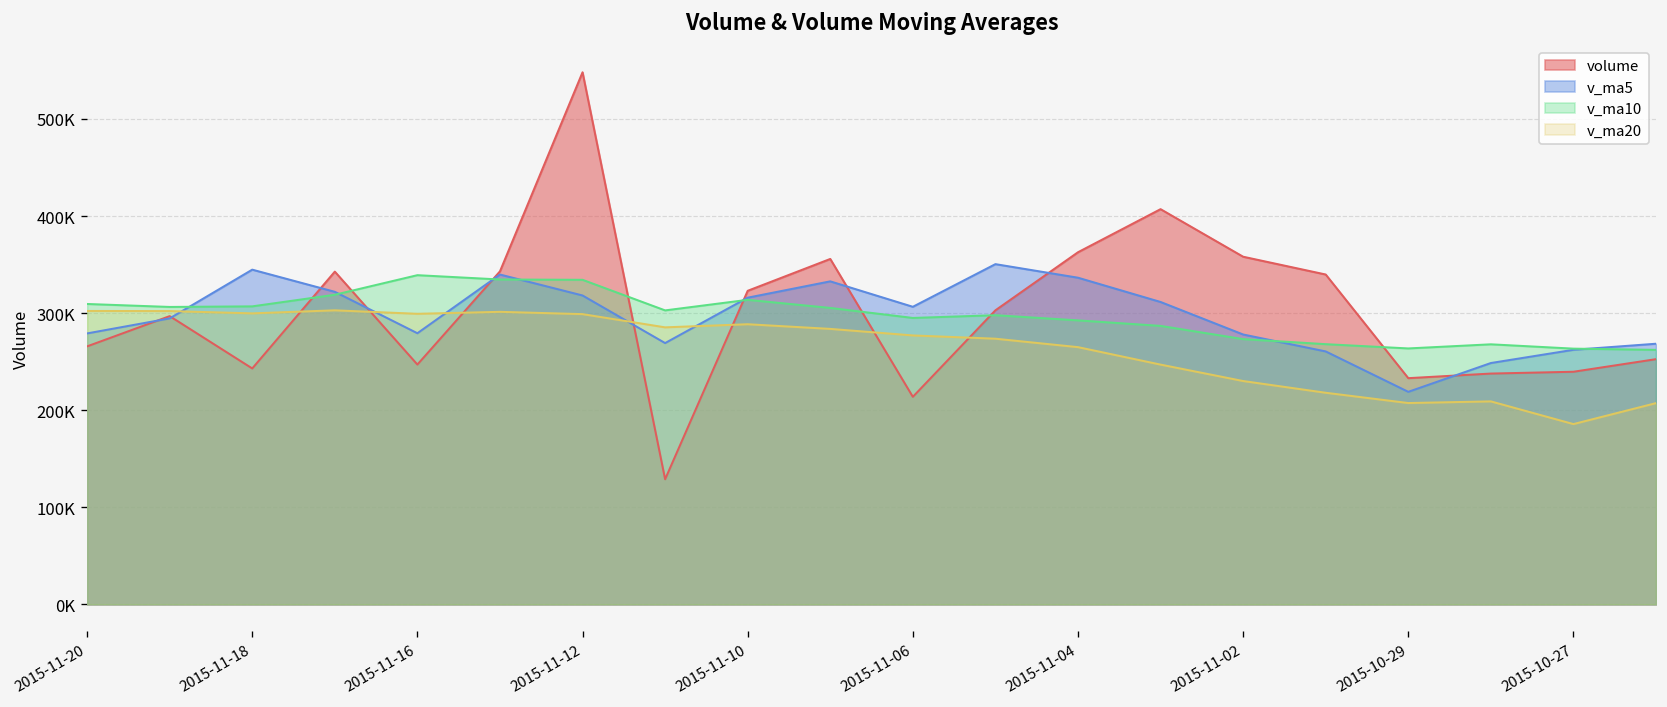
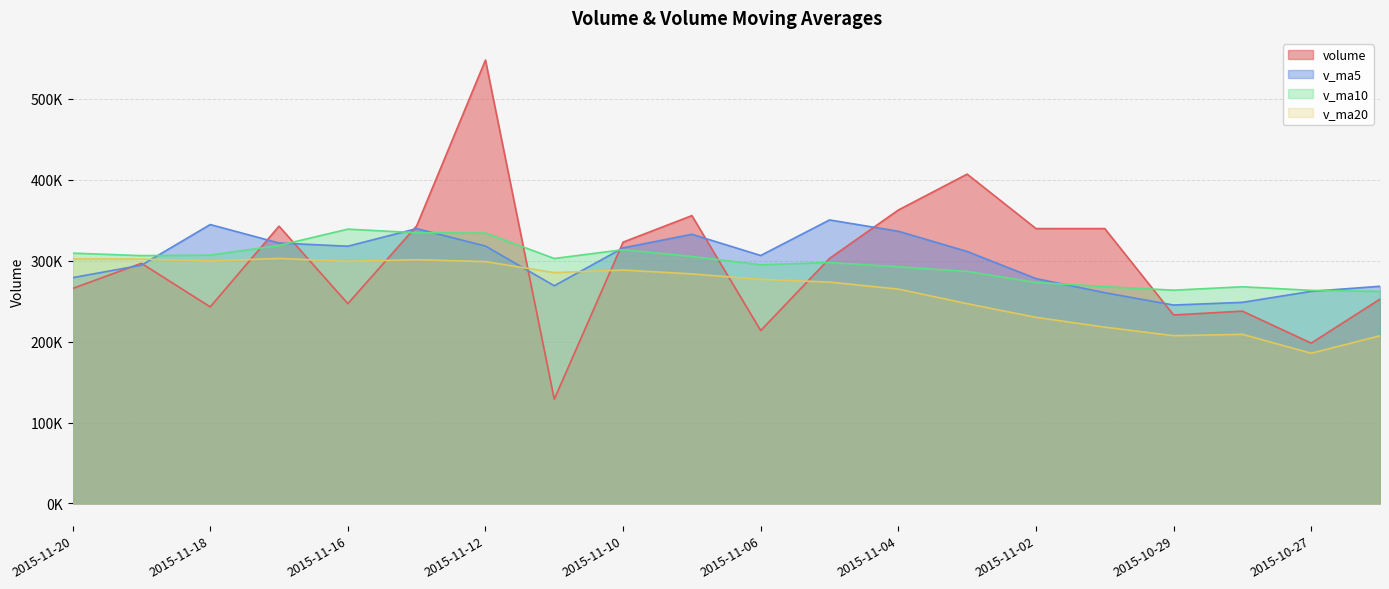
v_ma5, 2015-11-16: 280000 -> 320000
volume, 2015-11-02: 360000 -> 340000
v_ma5, 2015-10-29: 220000 -> 250000
volume, 2015-10-27: 240000 -> 200000
